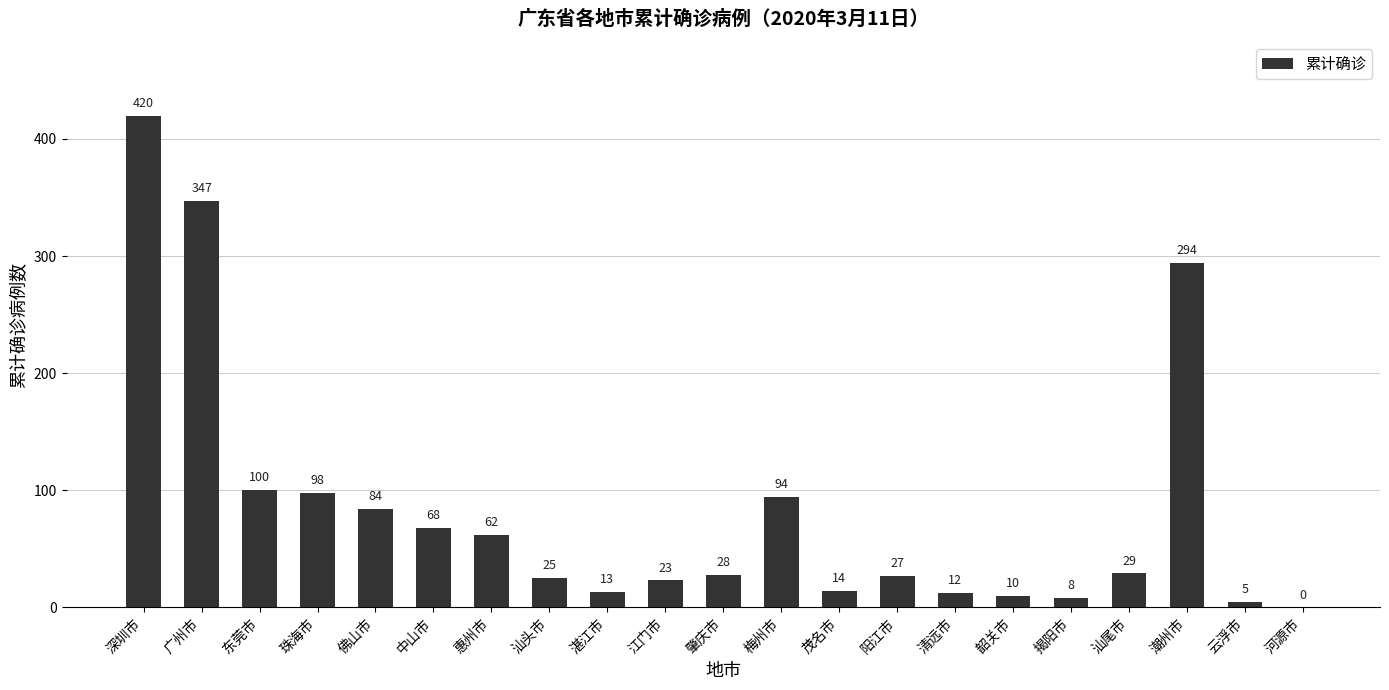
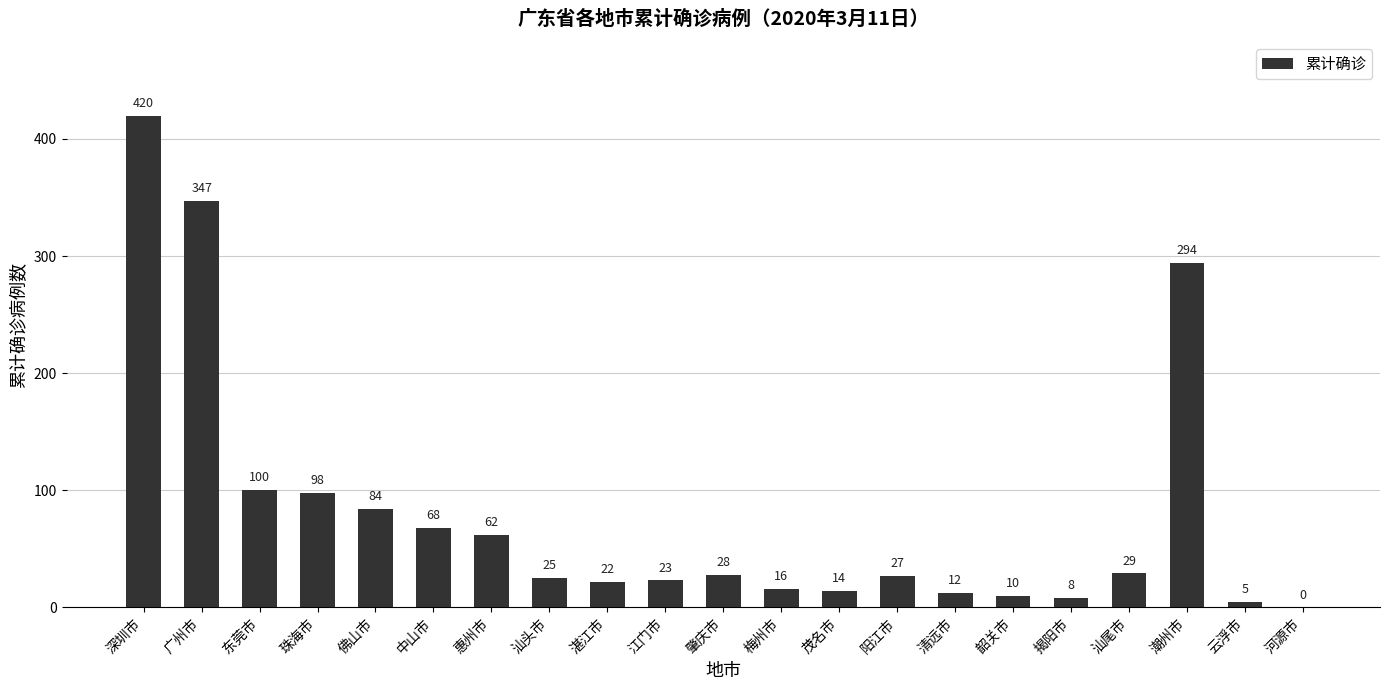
湛江市: 13 -> 22
梅州市: 94 -> 16
